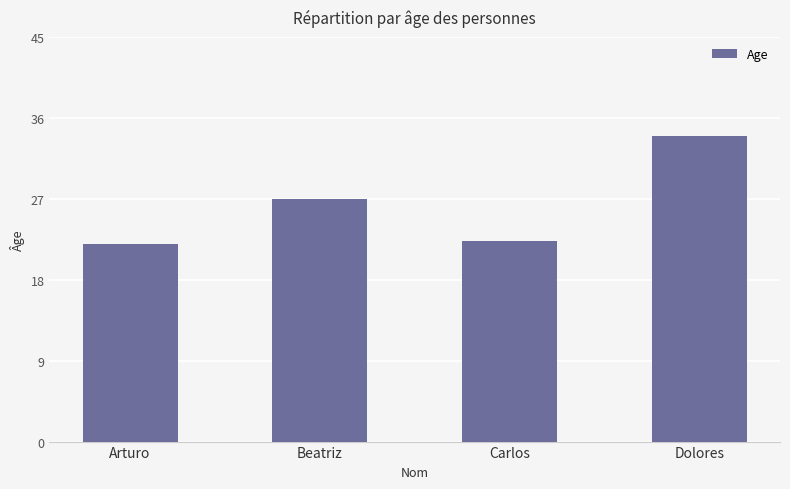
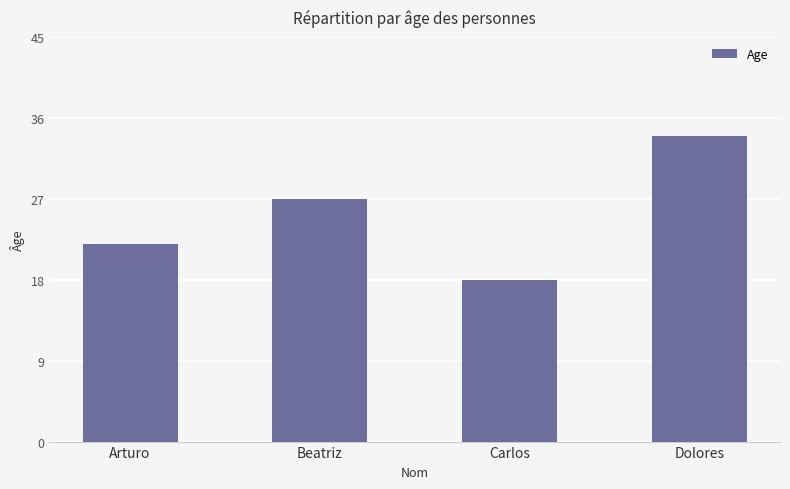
Carlos: 22 -> 18
